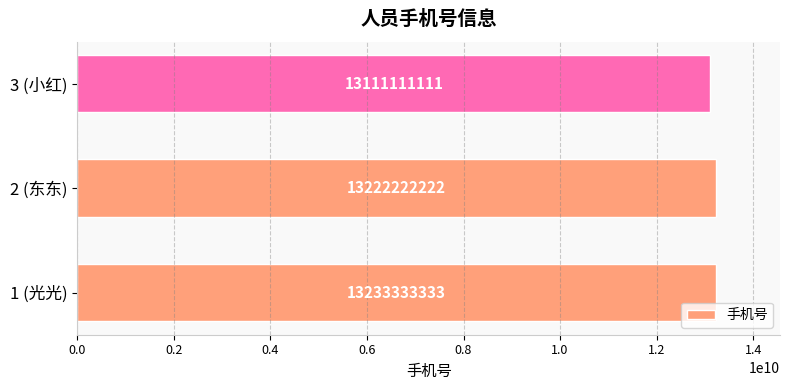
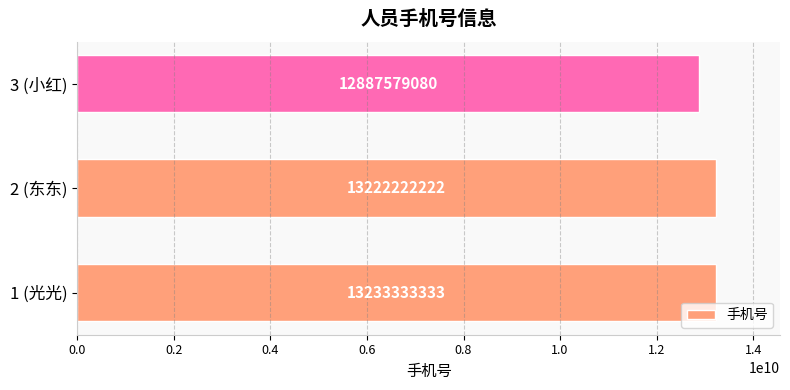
3 (小红): 13111111111 -> 12887579080
